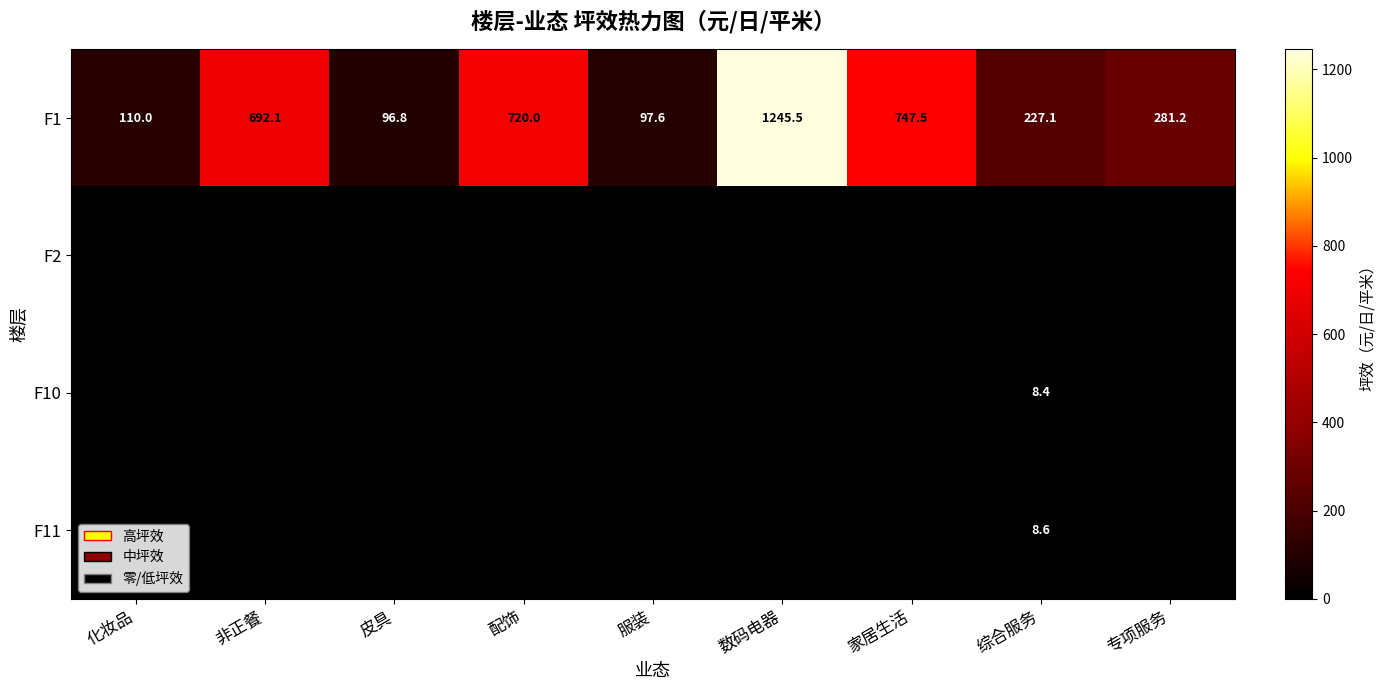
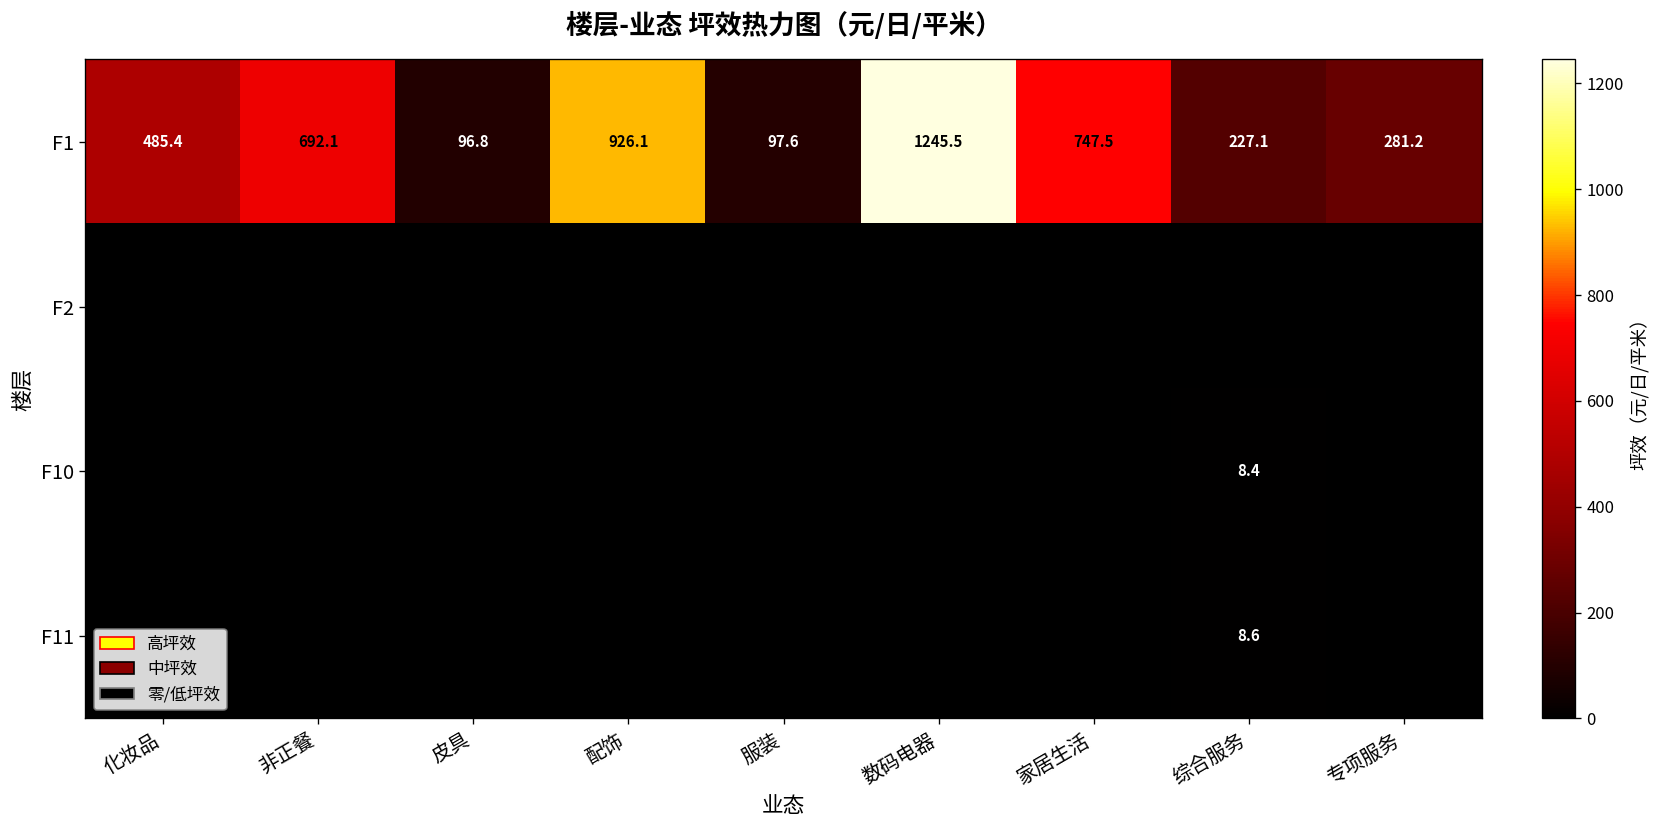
F1, 化妆品: 110.0 -> 485.4
F1, 配饰: 720.0 -> 926.1
